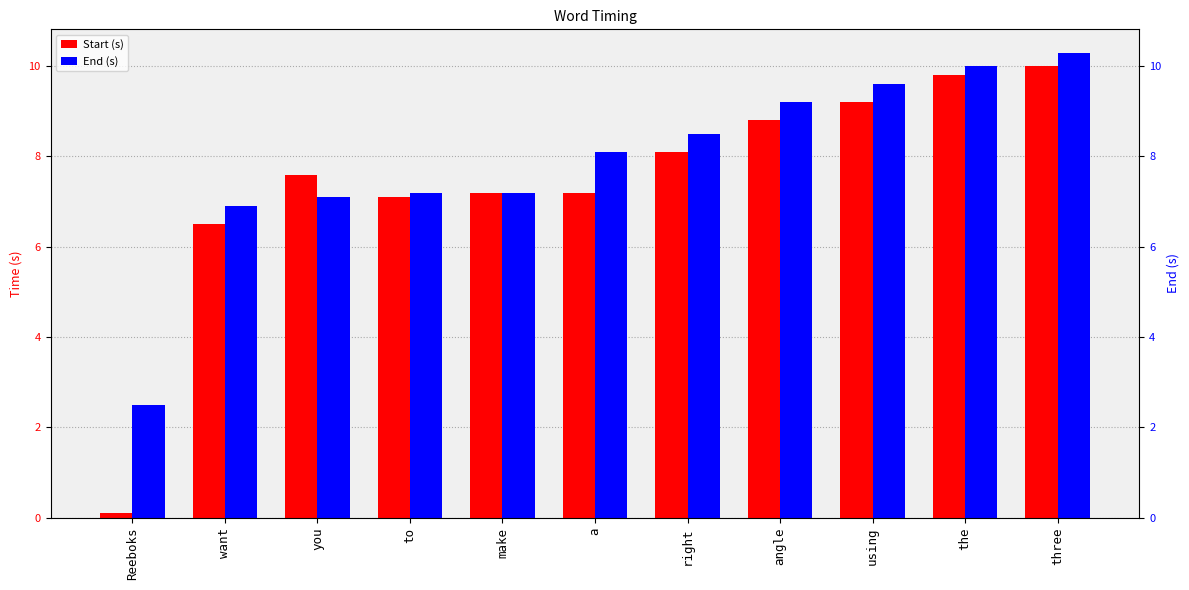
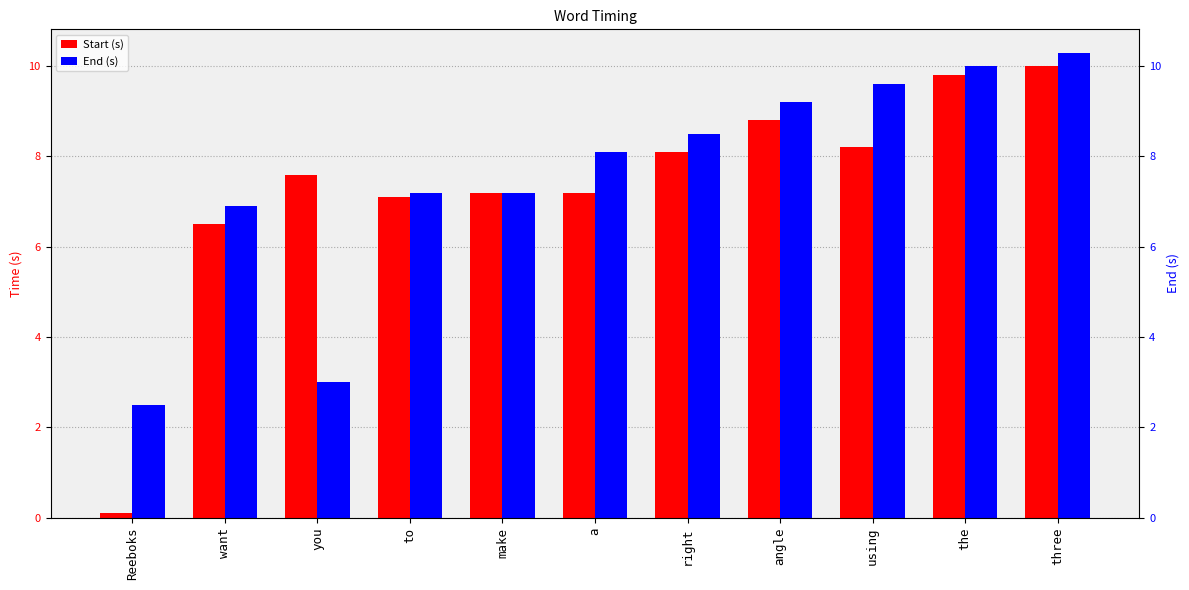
End (s), you: 7.1 -> 3.0
Start (s), using: 9.2 -> 8.2
